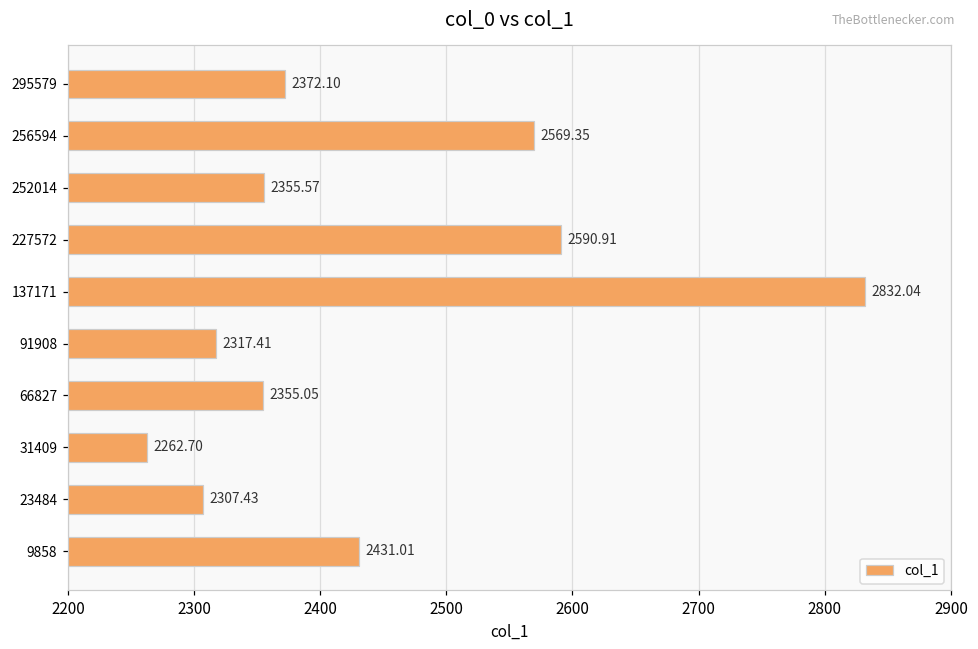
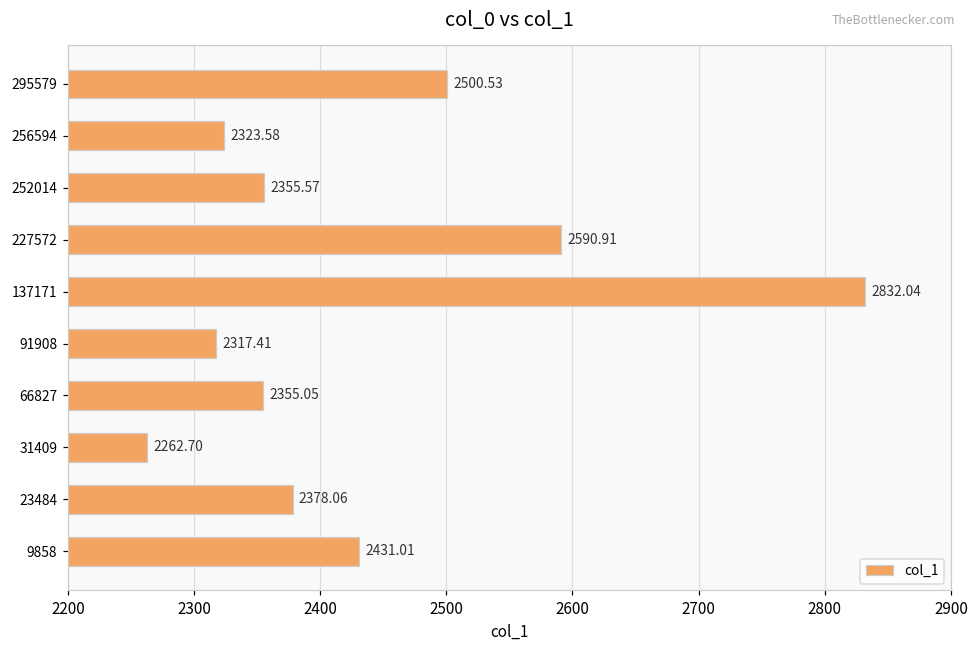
295579: 2372.10 -> 2500.53
256594: 2569.35 -> 2323.58
23484: 2307.43 -> 2378.06
